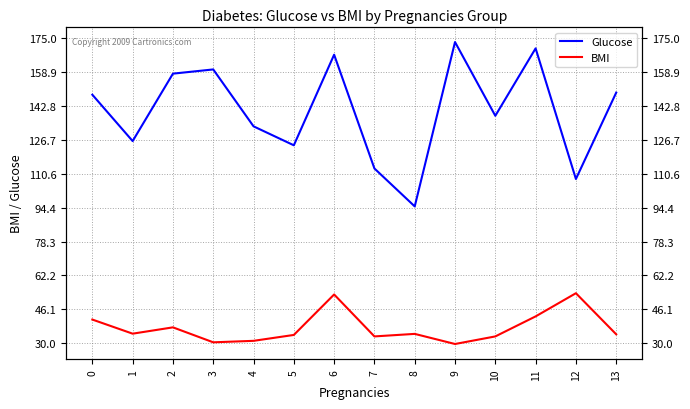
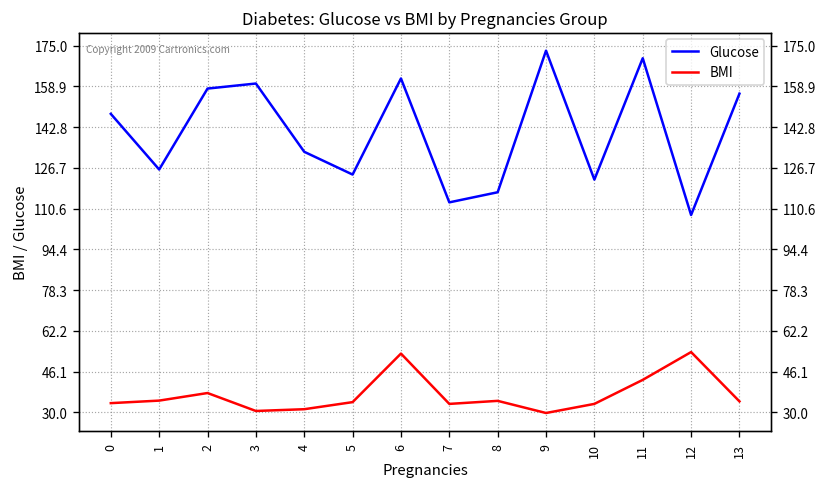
BMI, 0: 41 -> 34
Glucose, 6: 167 -> 162
Glucose, 8: 95 -> 117
Glucose, 10: 138 -> 122
Glucose, 13: 149 -> 156
